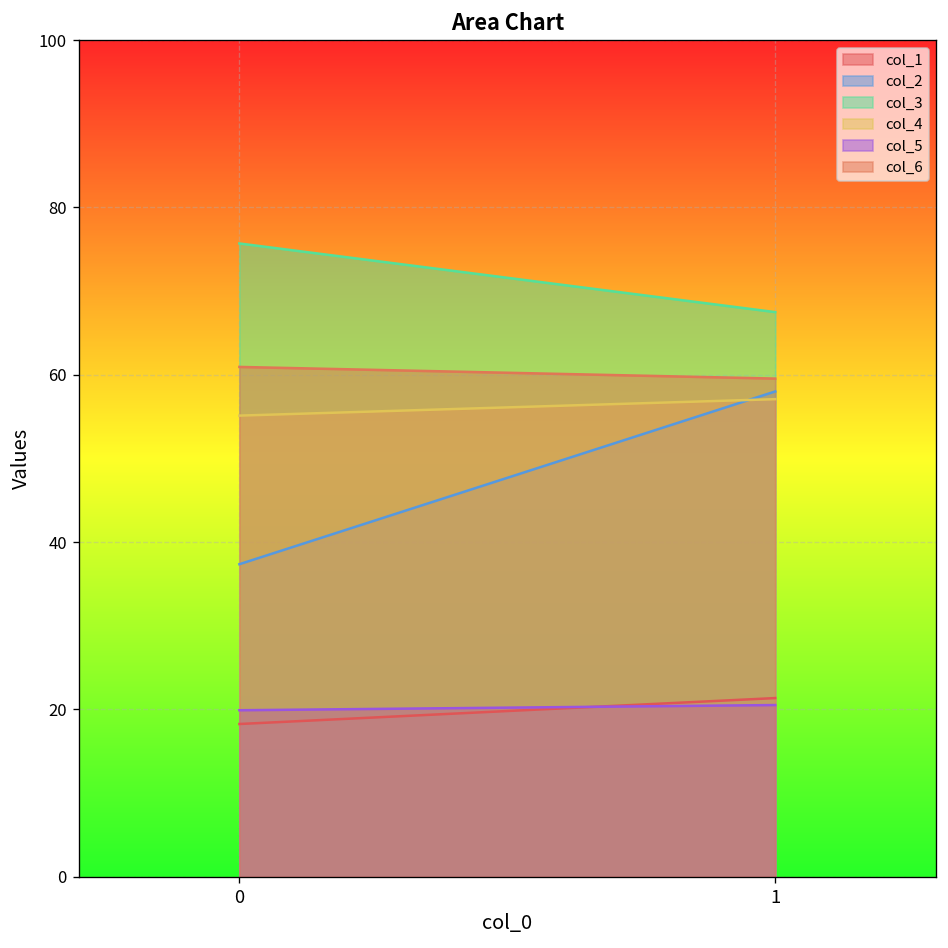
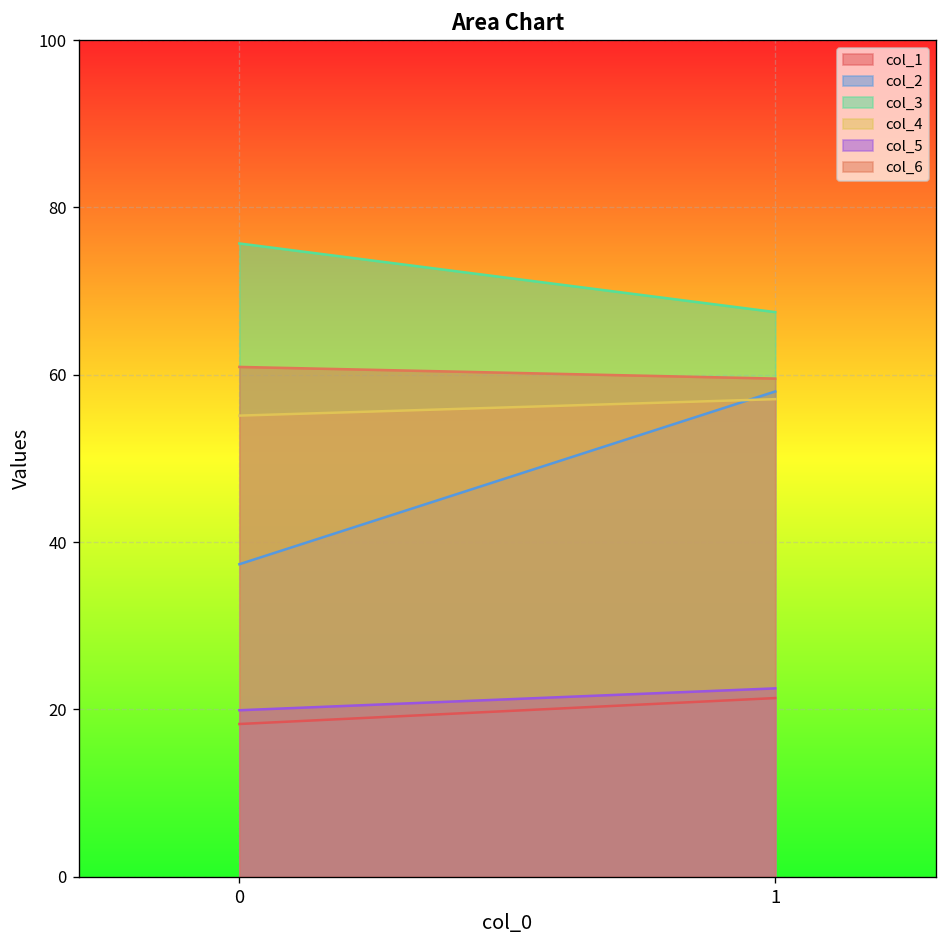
col_5, 1: 21 -> 23
